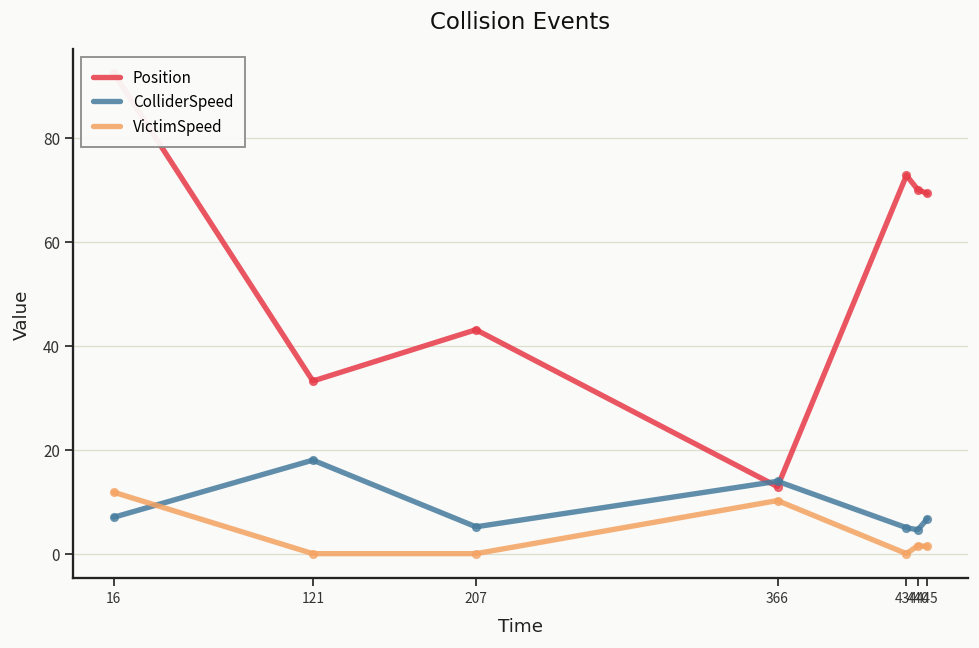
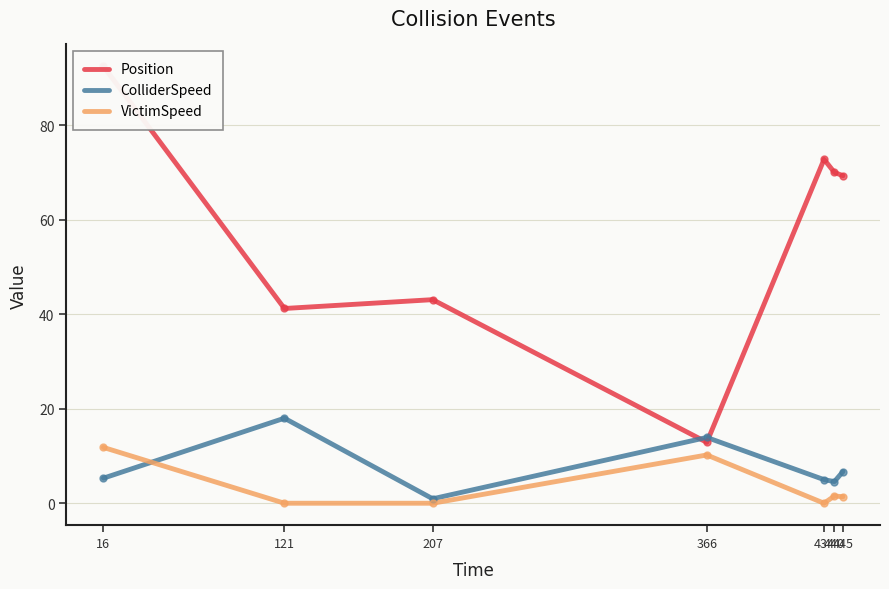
ColliderSpeed, 16: 7 -> 5
Position, 121: 33 -> 41
ColliderSpeed, 207: 5 -> 1
